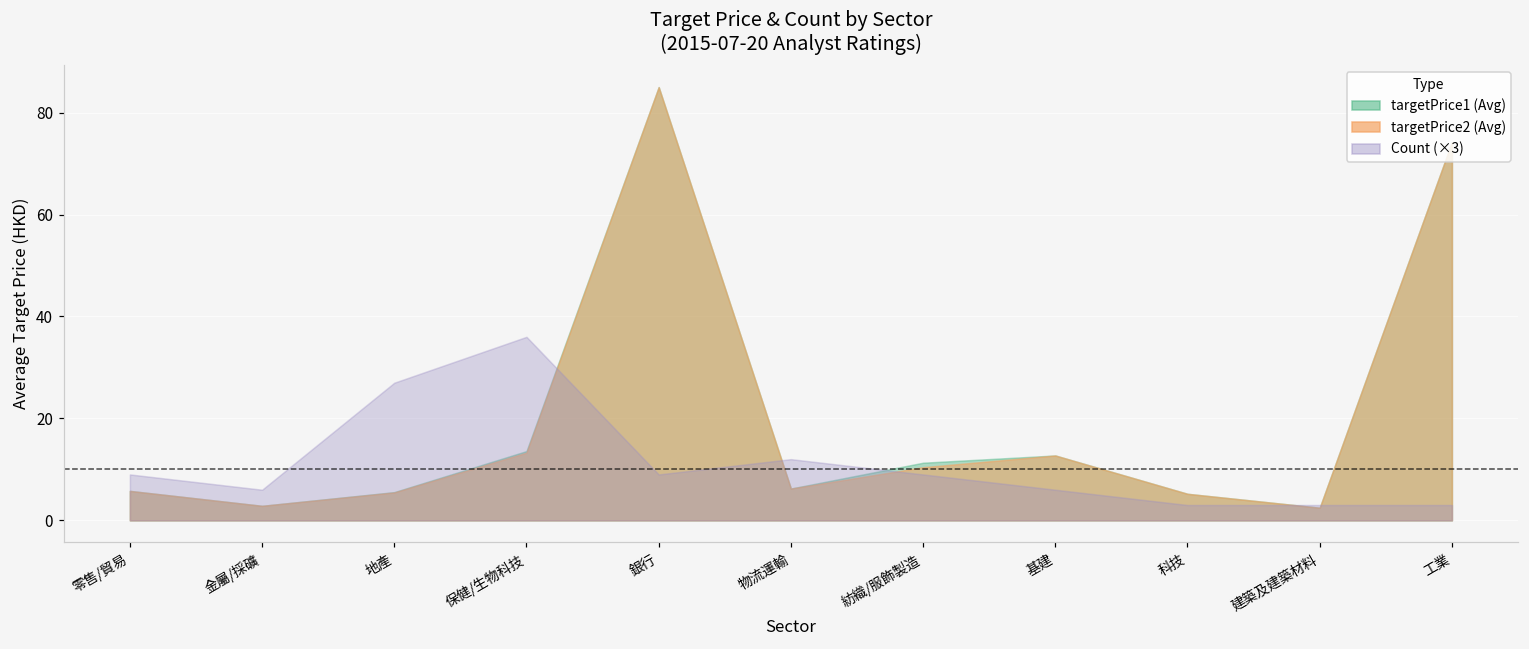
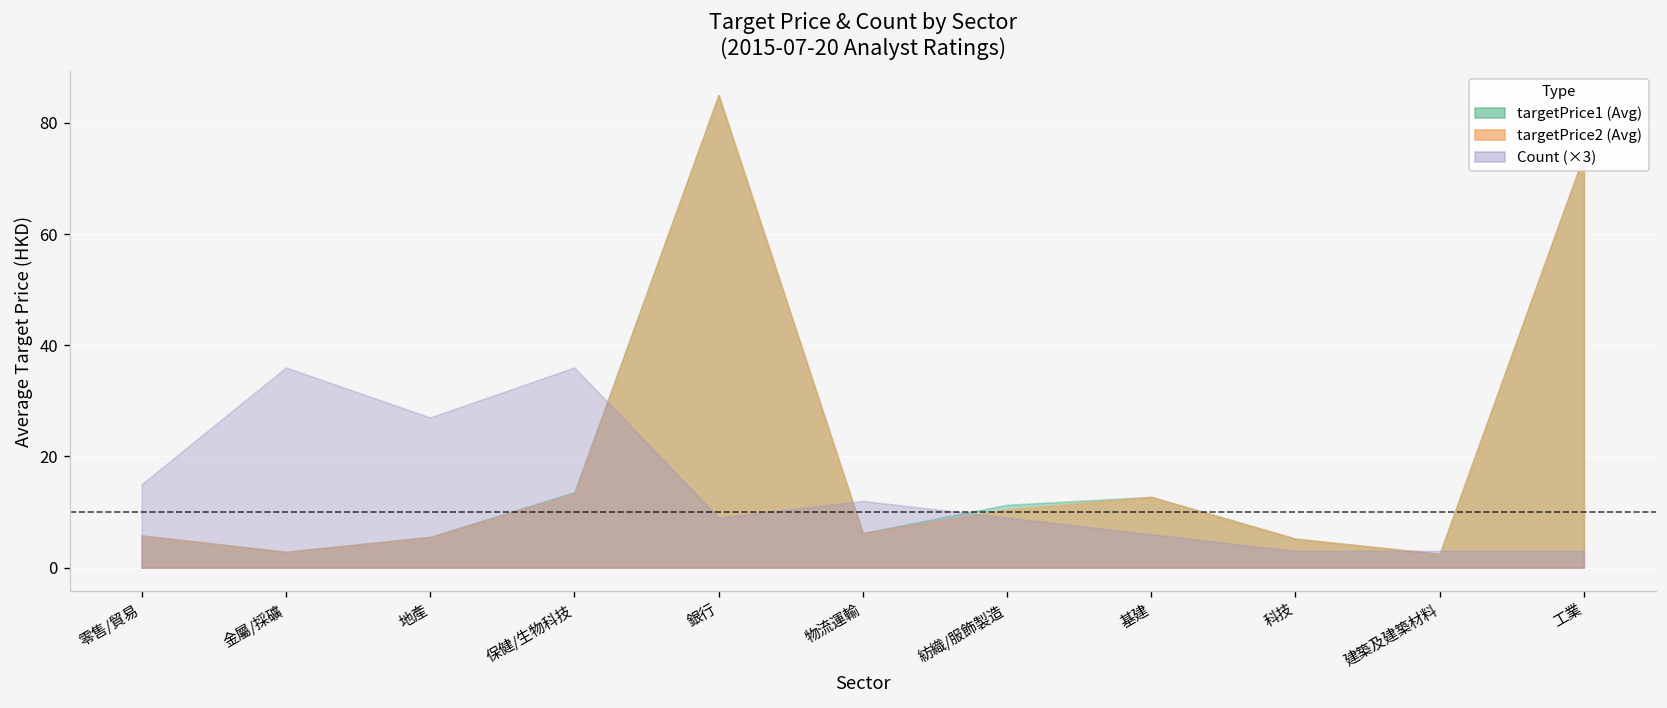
Count (×3), 零售/貿易: 9 -> 15
Count (×3), 金屬/採礦: 6 -> 36
